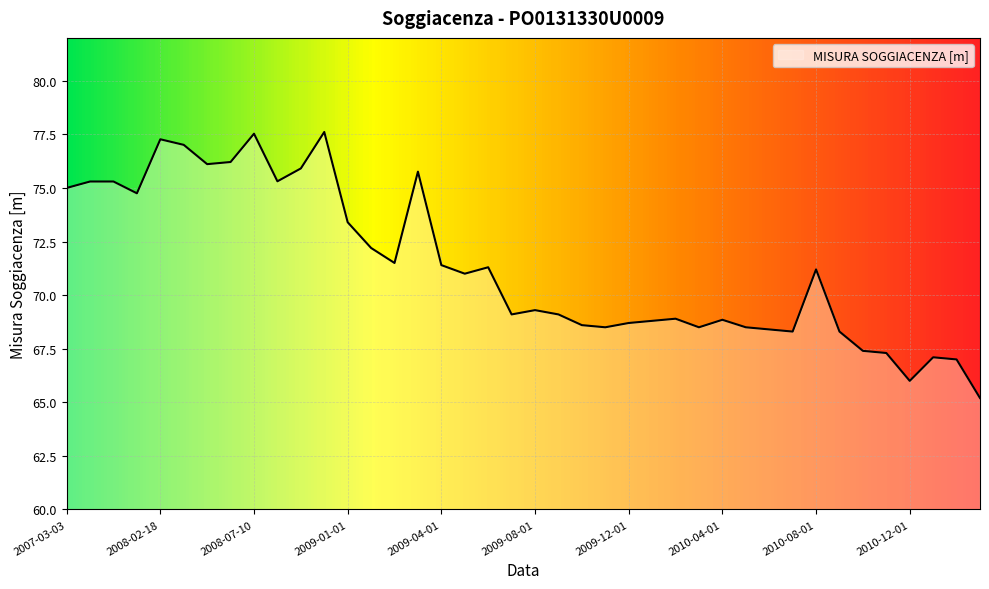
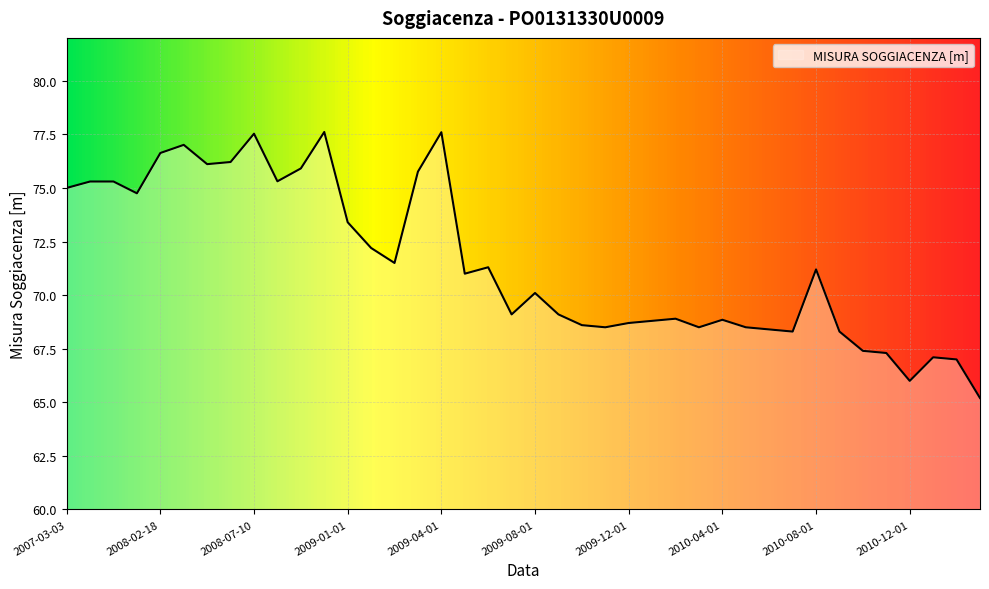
2008-02-18: 77.3 -> 76.6
2009-04-01: 71.4 -> 77.6
2009-08-01: 69.3 -> 70.1
